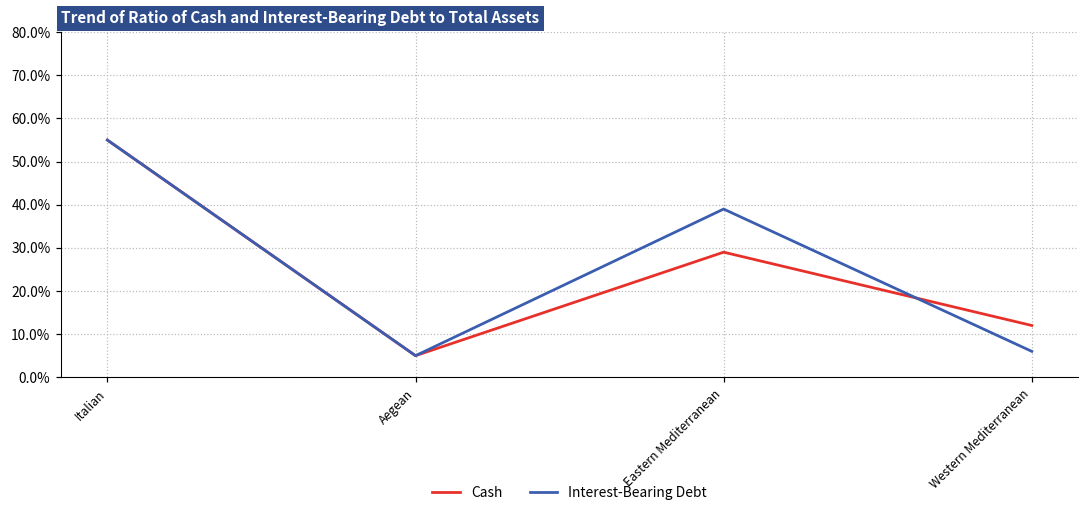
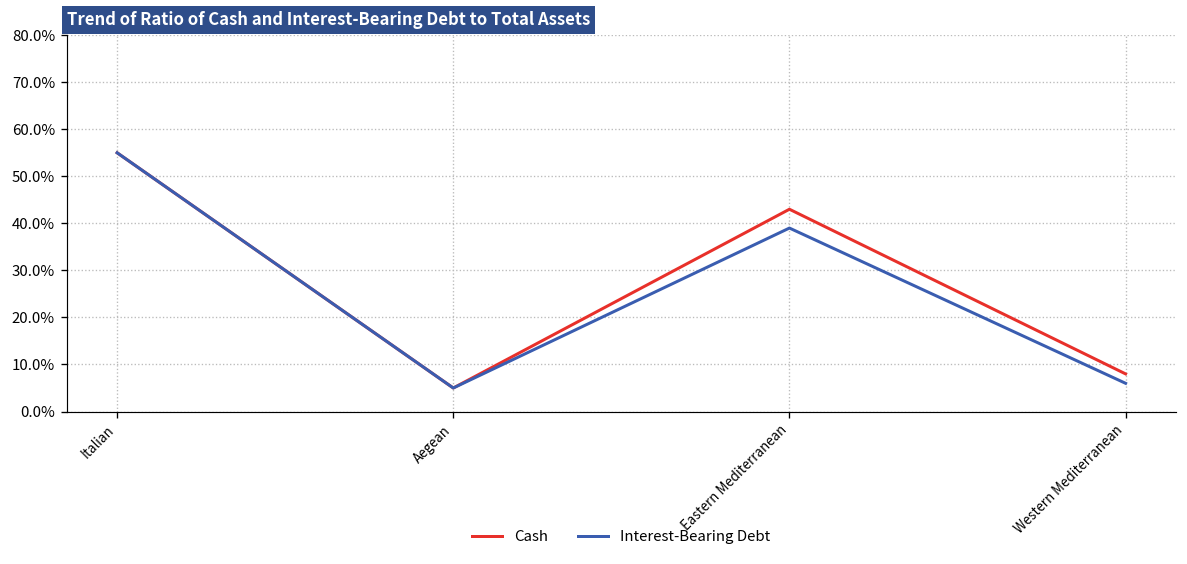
Cash, Eastern Mediterranean: 29% -> 43%
Cash, Western Mediterranean: 12% -> 8%
